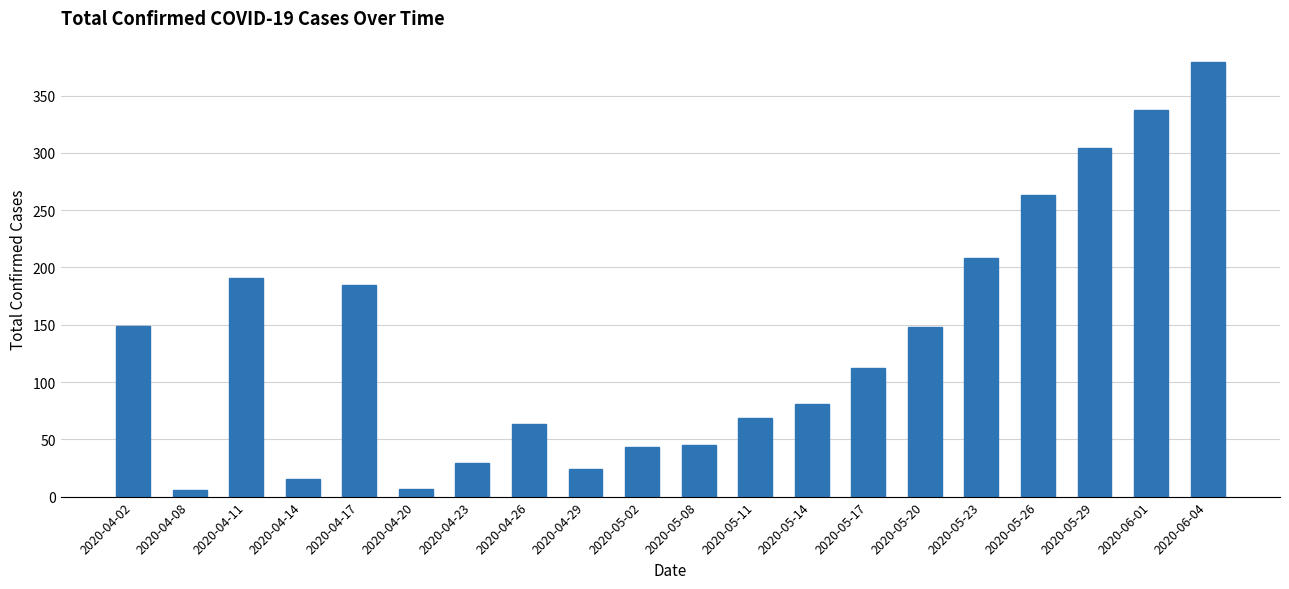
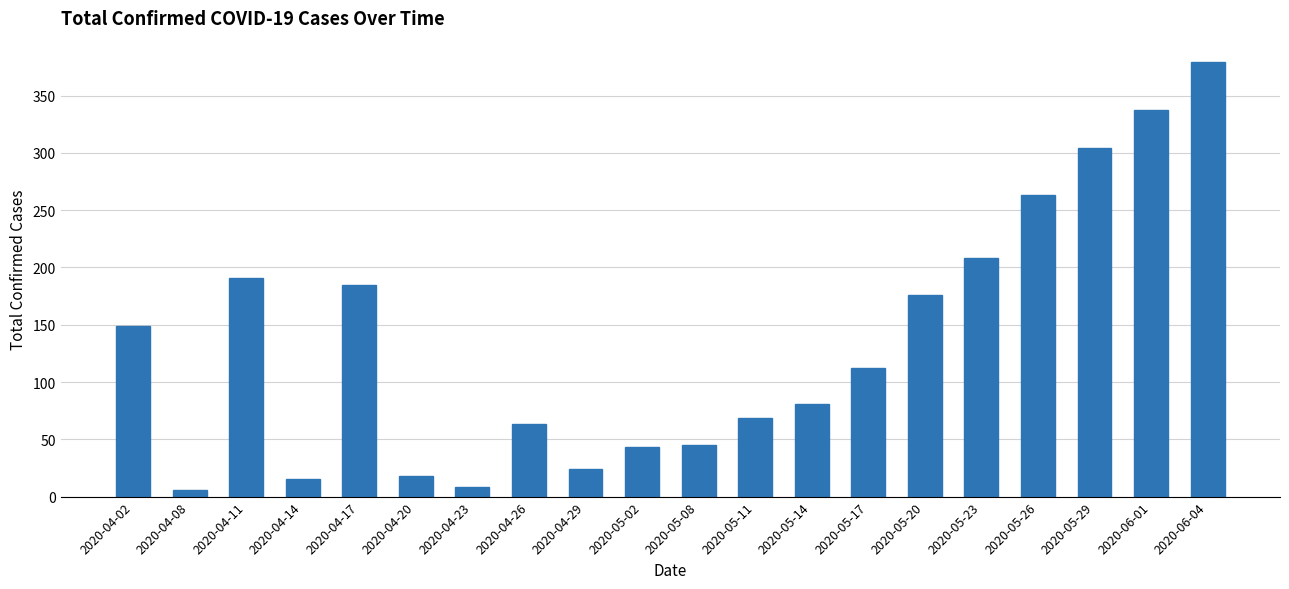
2020-04-20: 7 -> 18
2020-04-23: 29 -> 8
2020-05-20: 148 -> 176
